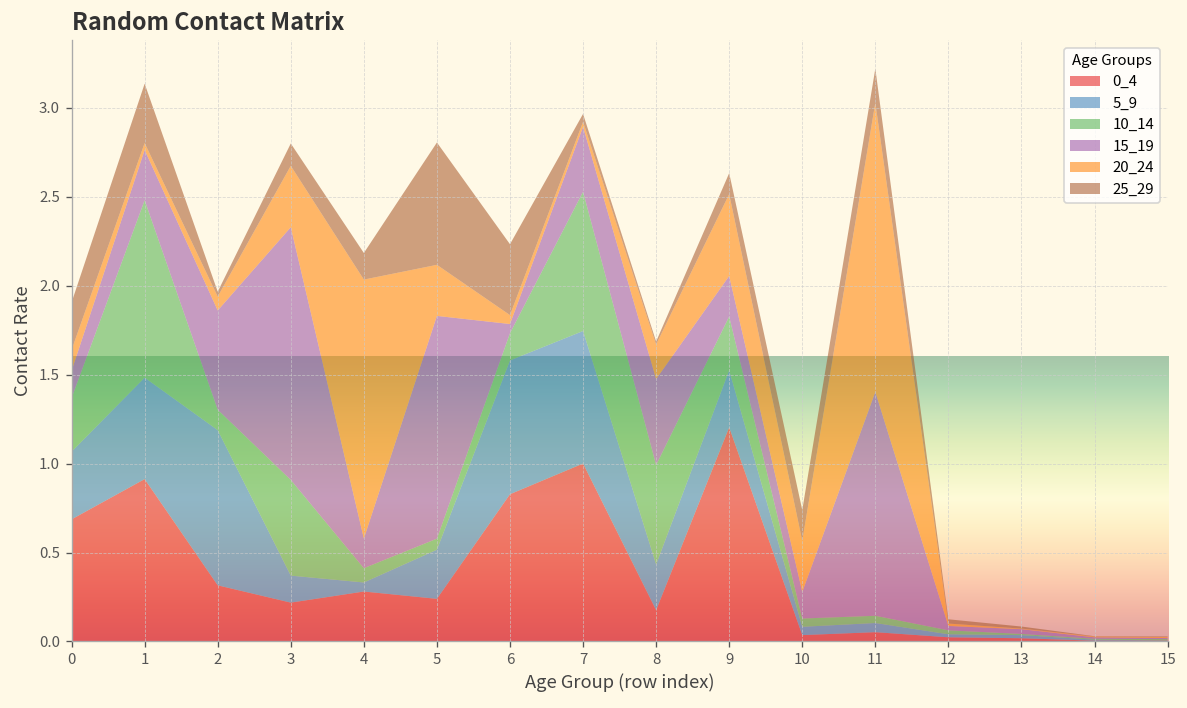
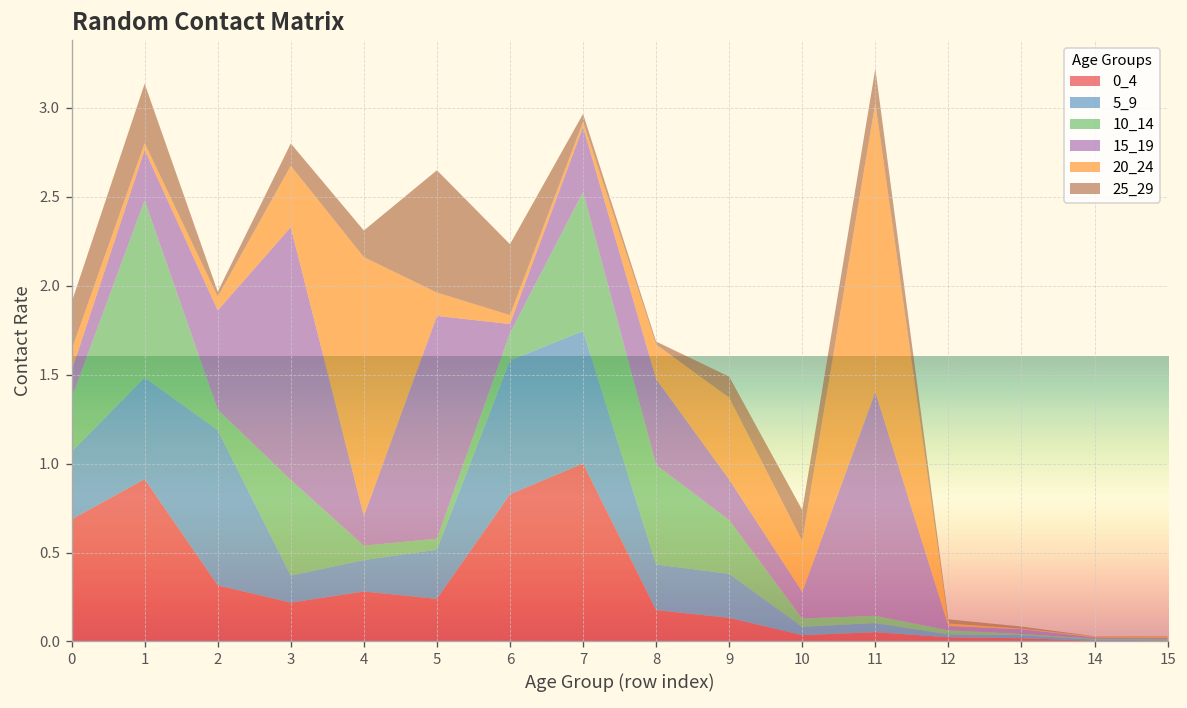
5_9, 4: 0.05 -> 0.18
20_24, 5: 0.29 -> 0.13
0_4, 9: 1.20 -> 0.13
5_9, 9: 0.32 -> 0.25
